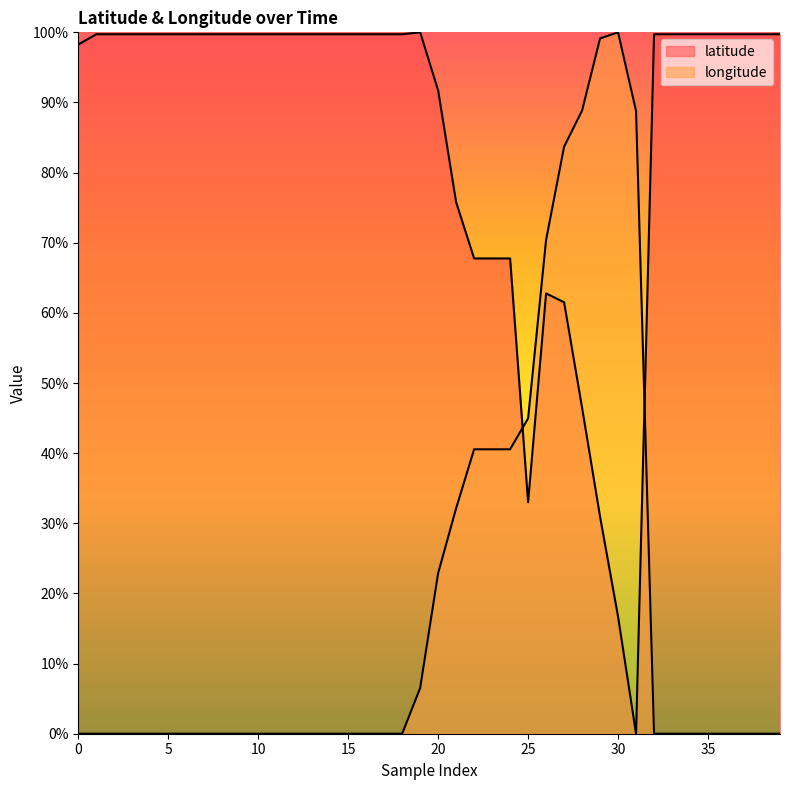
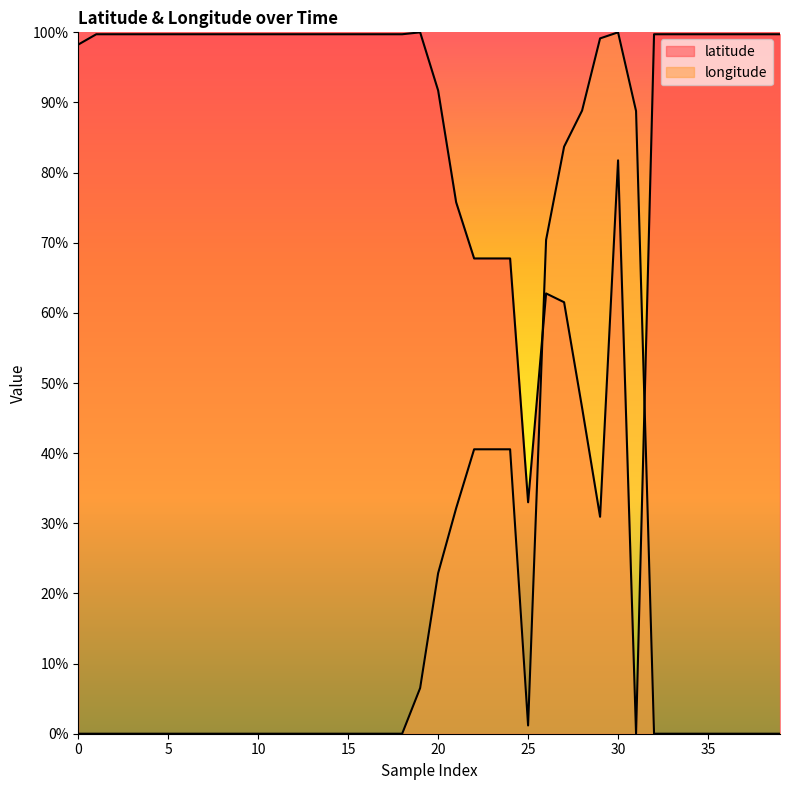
longitude, 25: 45% -> 1%
latitude, 30: 17% -> 82%
